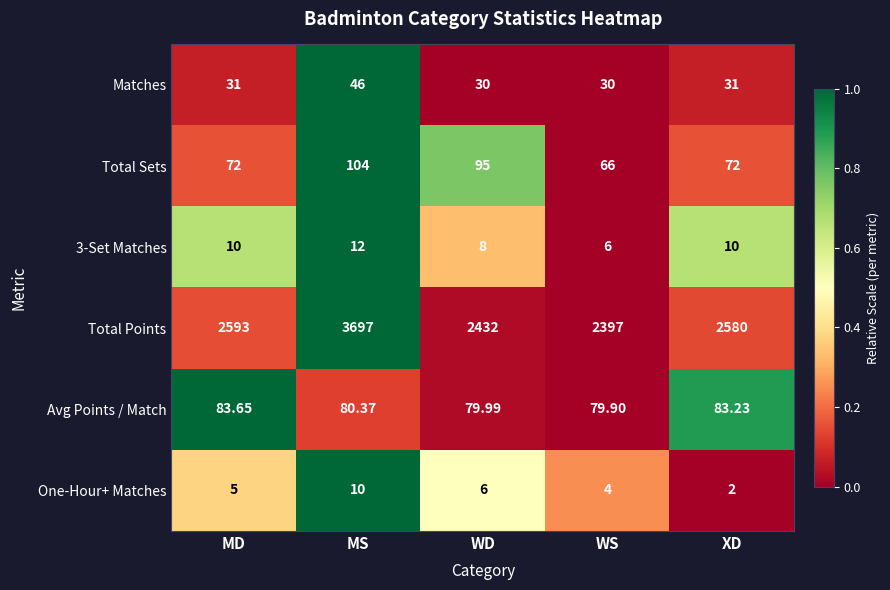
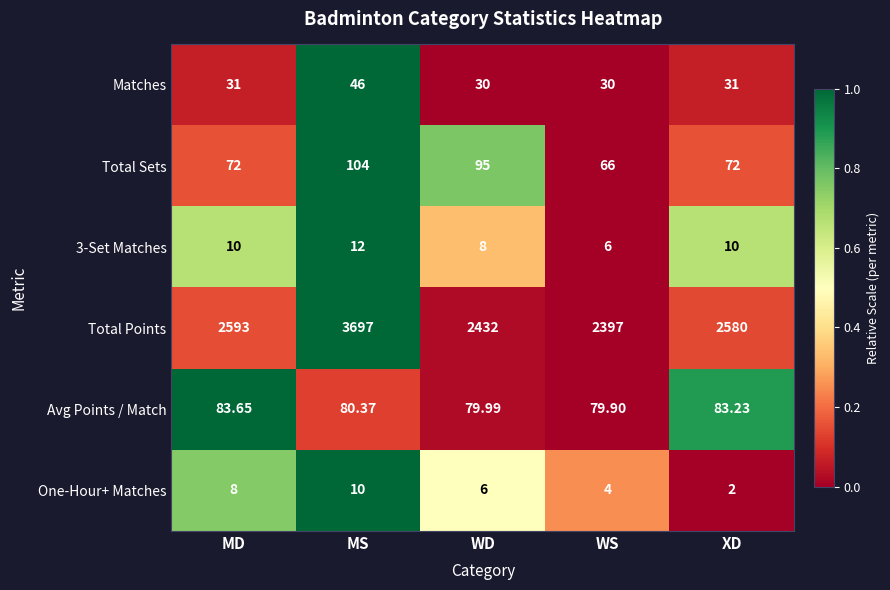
One-Hour+ Matches, MD: 5 -> 8
